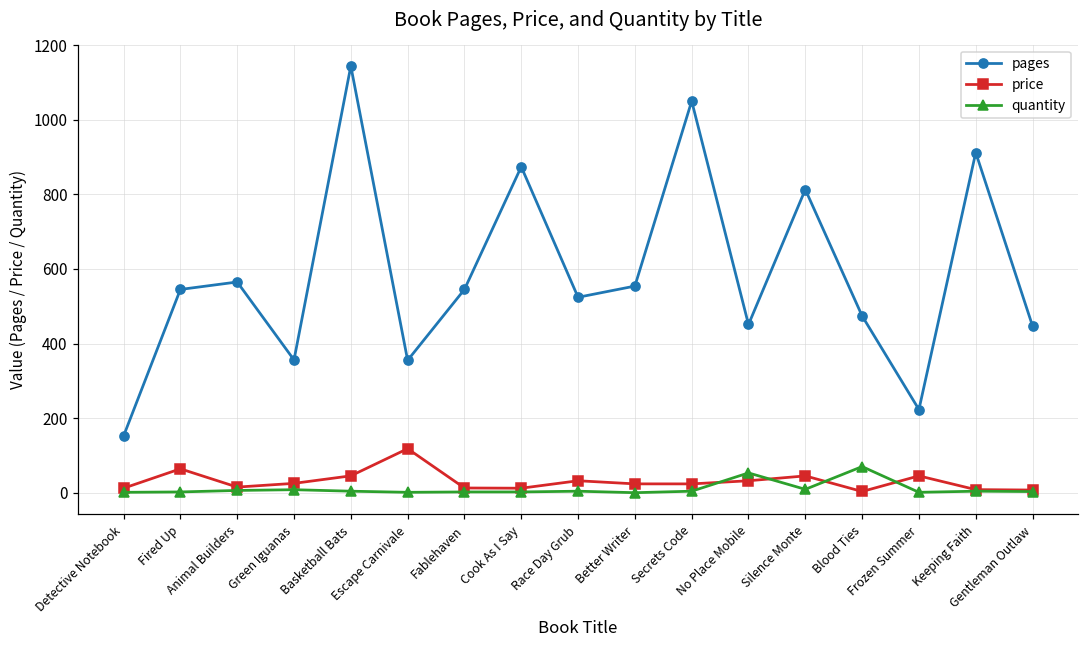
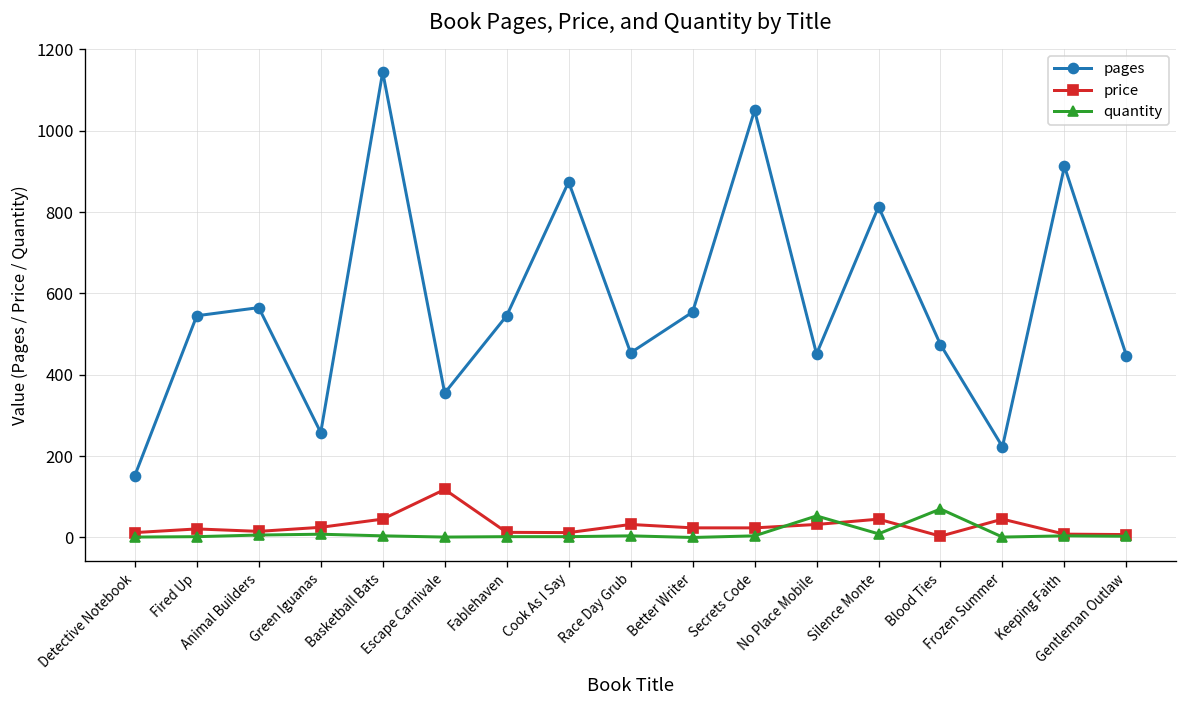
price, Fired Up: 60 -> 20
pages, Green Iguanas: 360 -> 260
pages, Race Day Grub: 520 -> 450
